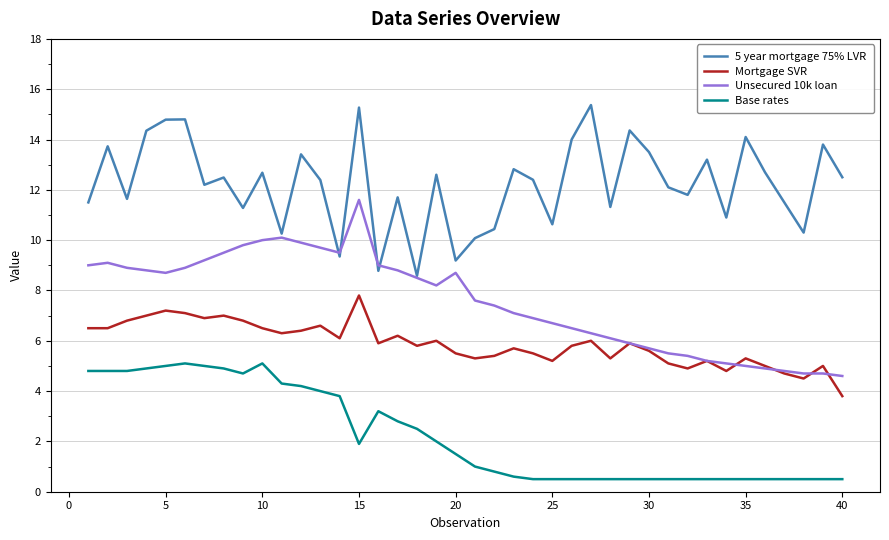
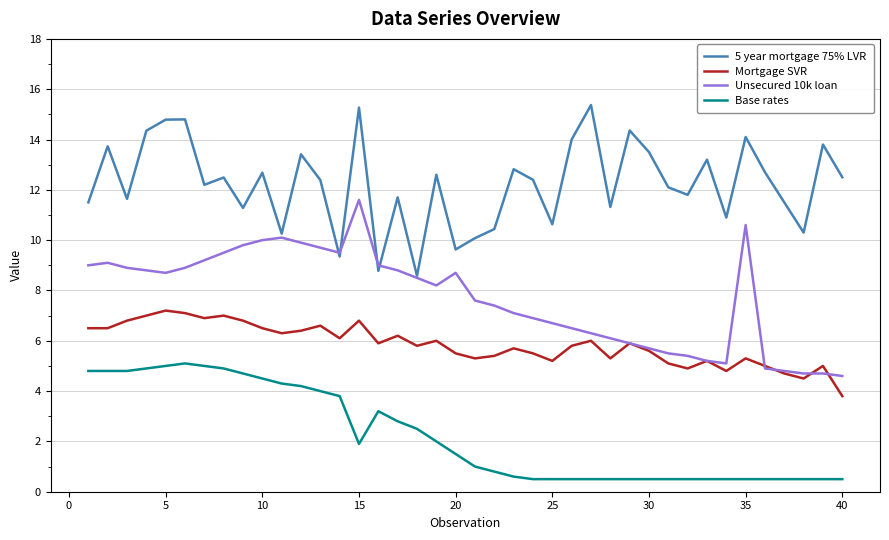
Base rates, 10: 5.1 -> 4.5
Mortgage SVR, 15: 7.8 -> 6.8
5 year mortgage 75% LVR, 20: 9.2 -> 9.6
Unsecured 10k loan, 35: 5.0 -> 10.6
